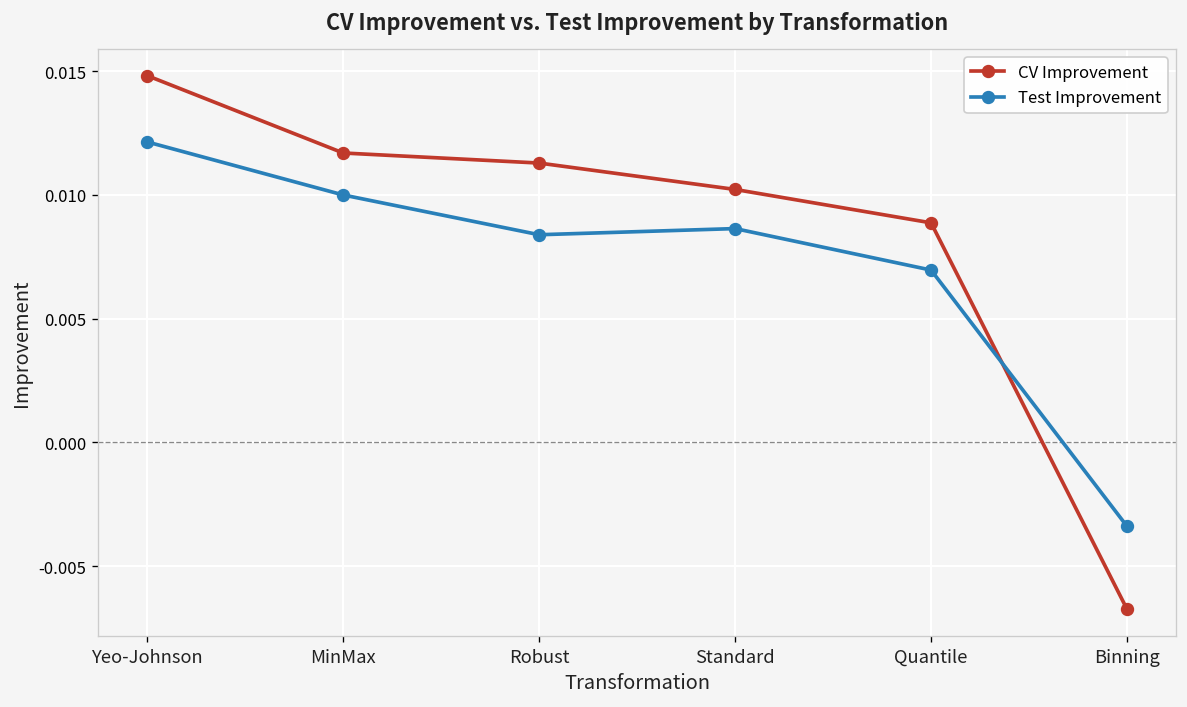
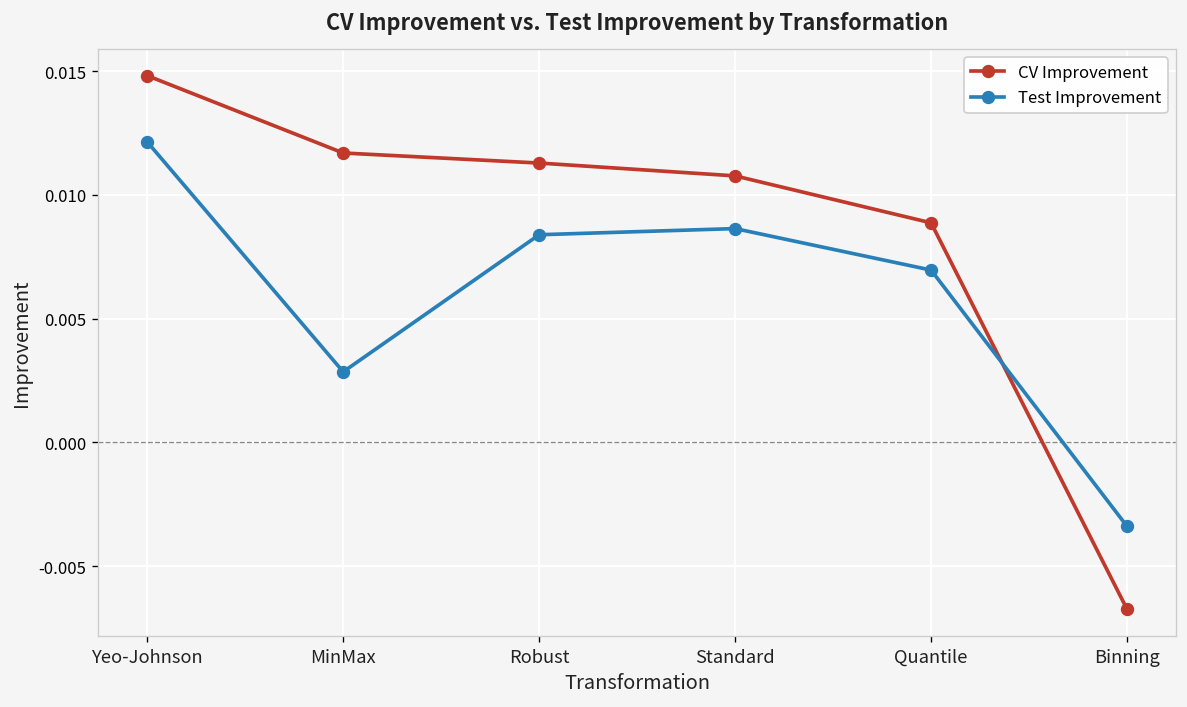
Test Improvement, MinMax: 0.0100 -> 0.0029
CV Improvement, Standard: 0.0102 -> 0.0108
